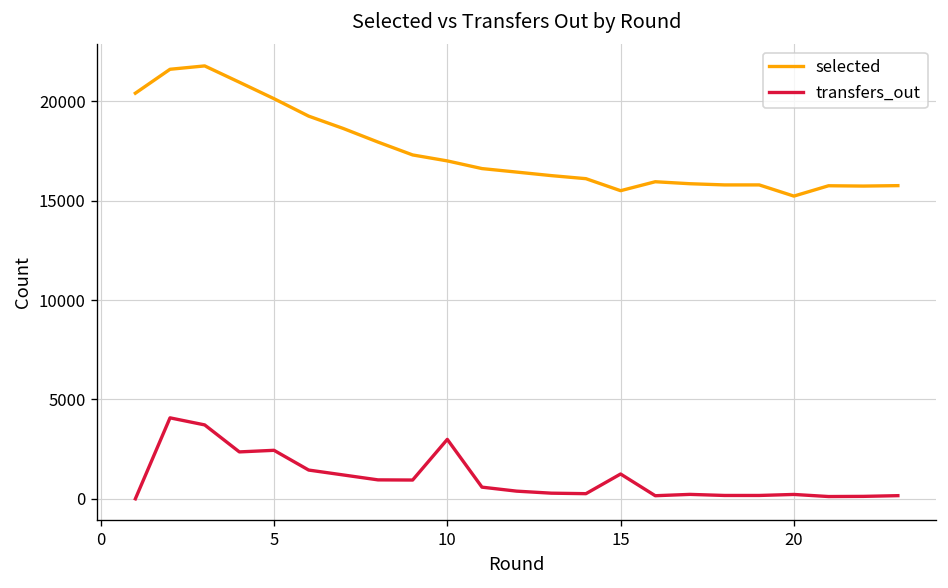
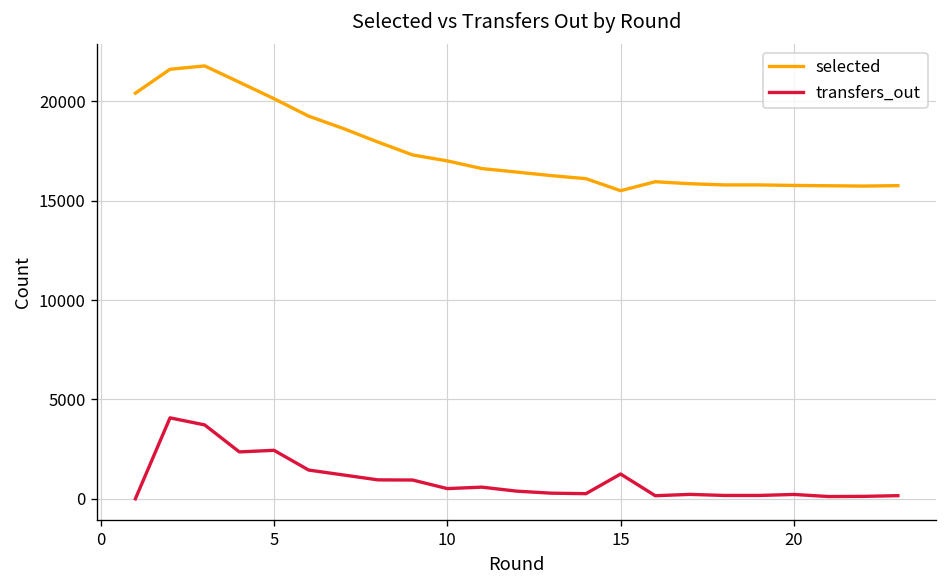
transfers_out, 10: 3000 -> 500
selected, 20: 15200 -> 15800
